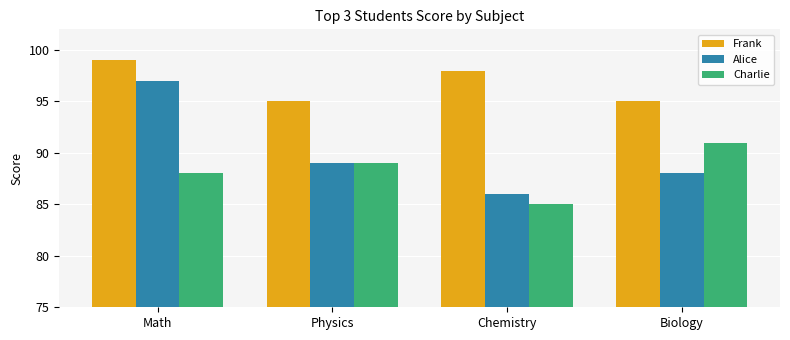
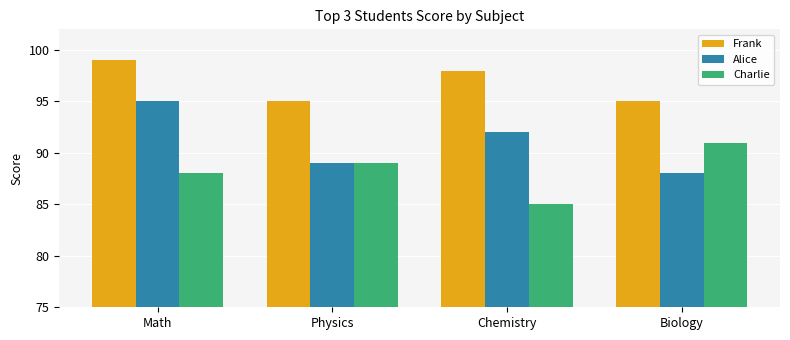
Alice, Math: 97 -> 95
Alice, Chemistry: 86 -> 92
